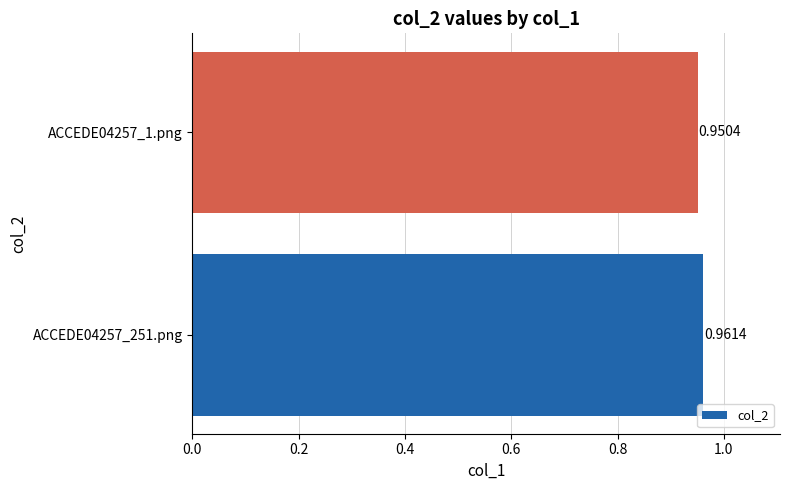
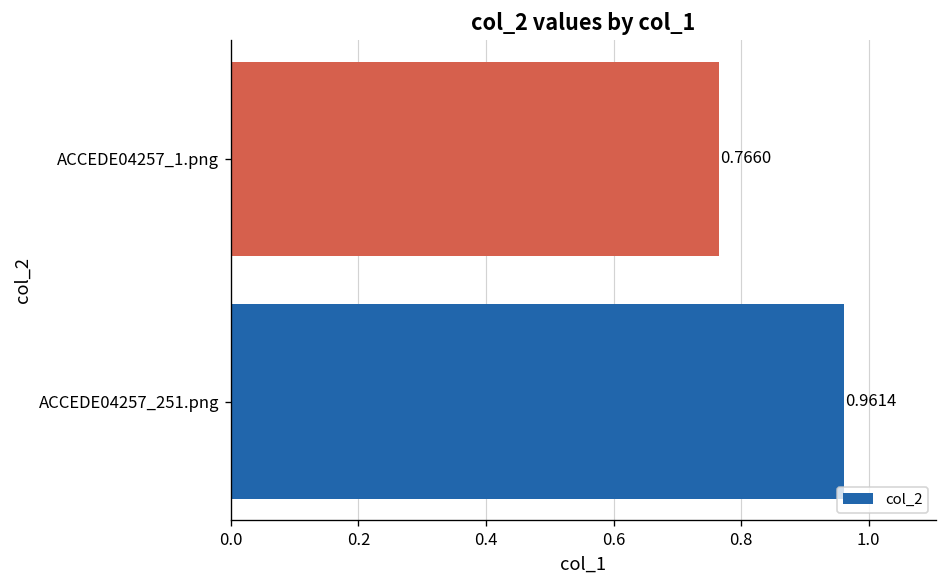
ACCEDE04257_1.png: 0.9504 -> 0.7660
